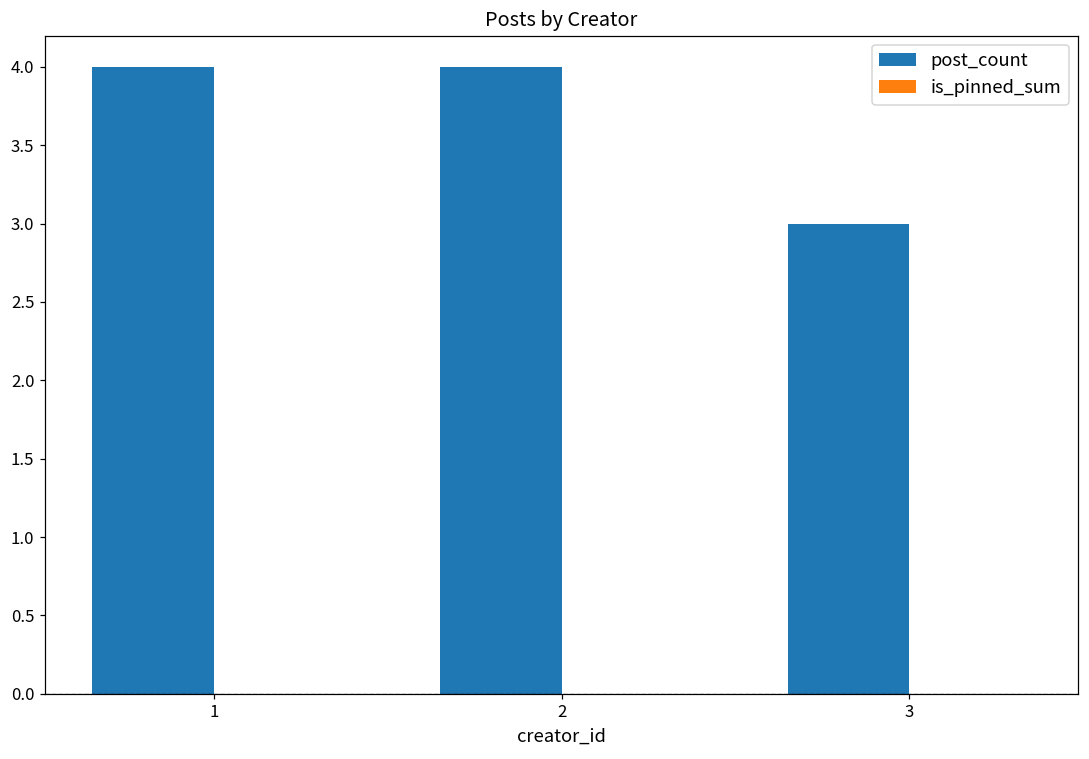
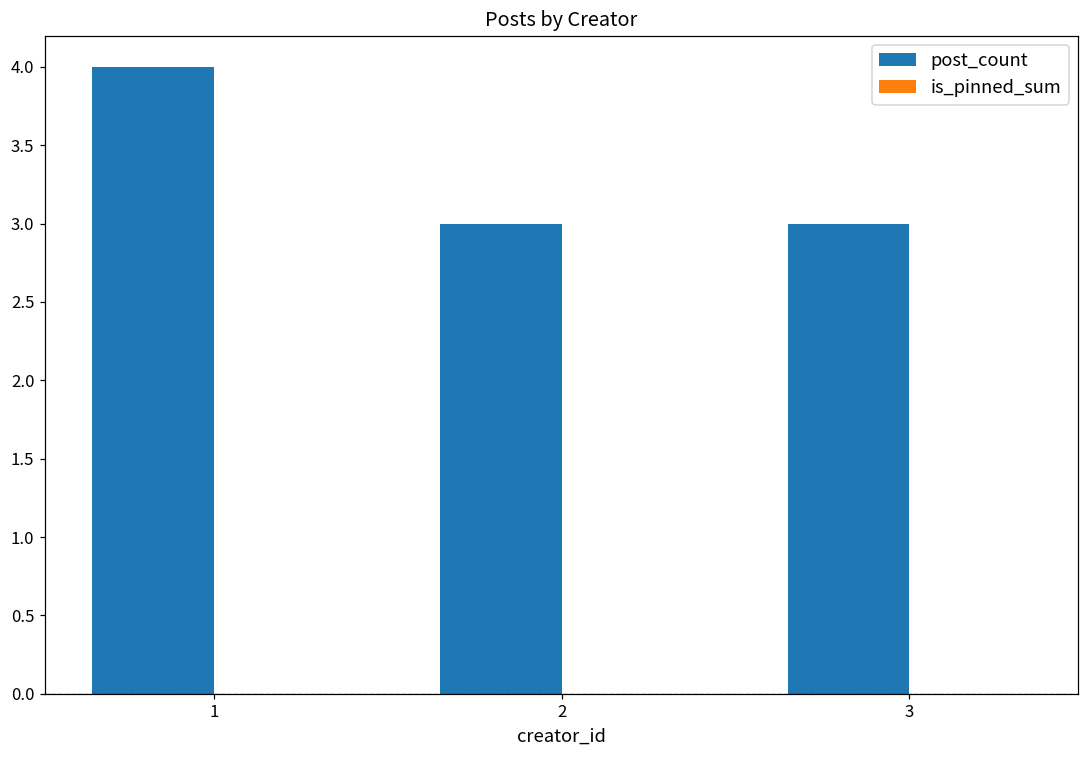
post_count, 2: 4 -> 3
